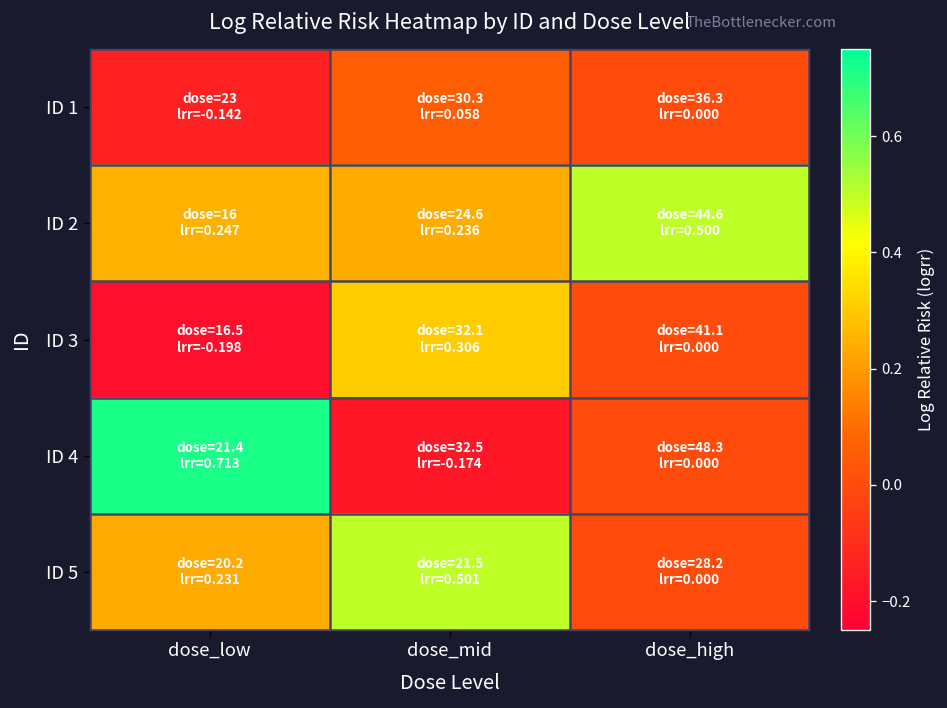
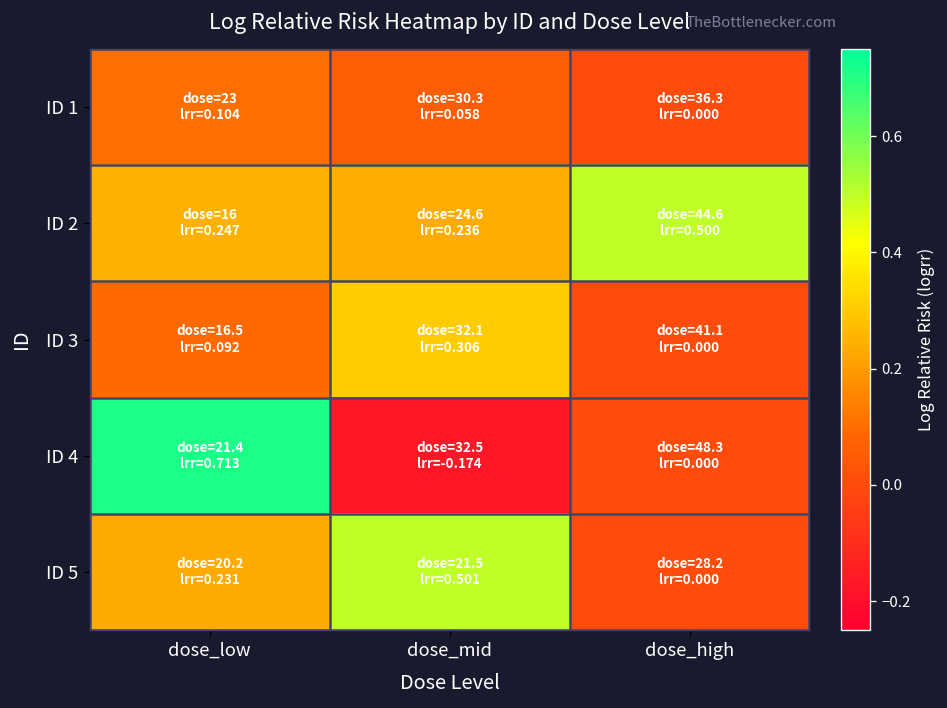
ID 1, dose_low: -0.142 -> 0.104
ID 3, dose_low: -0.198 -> 0.092
